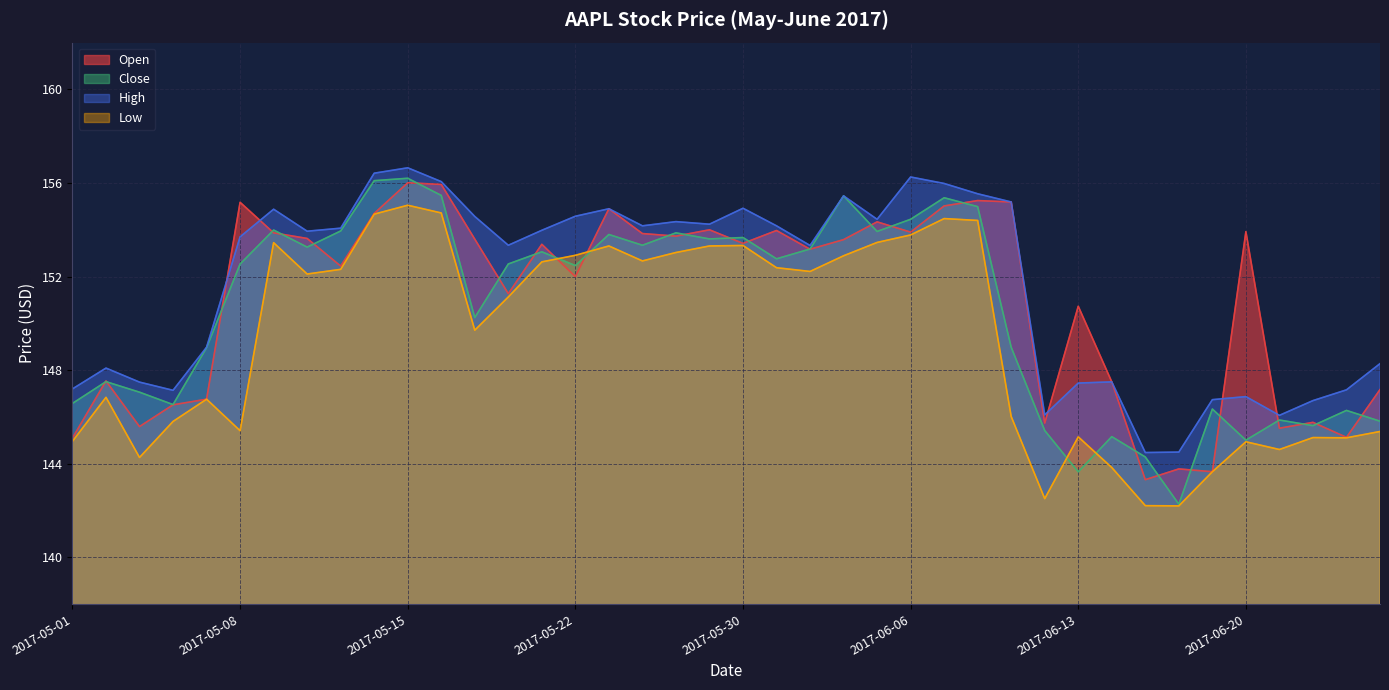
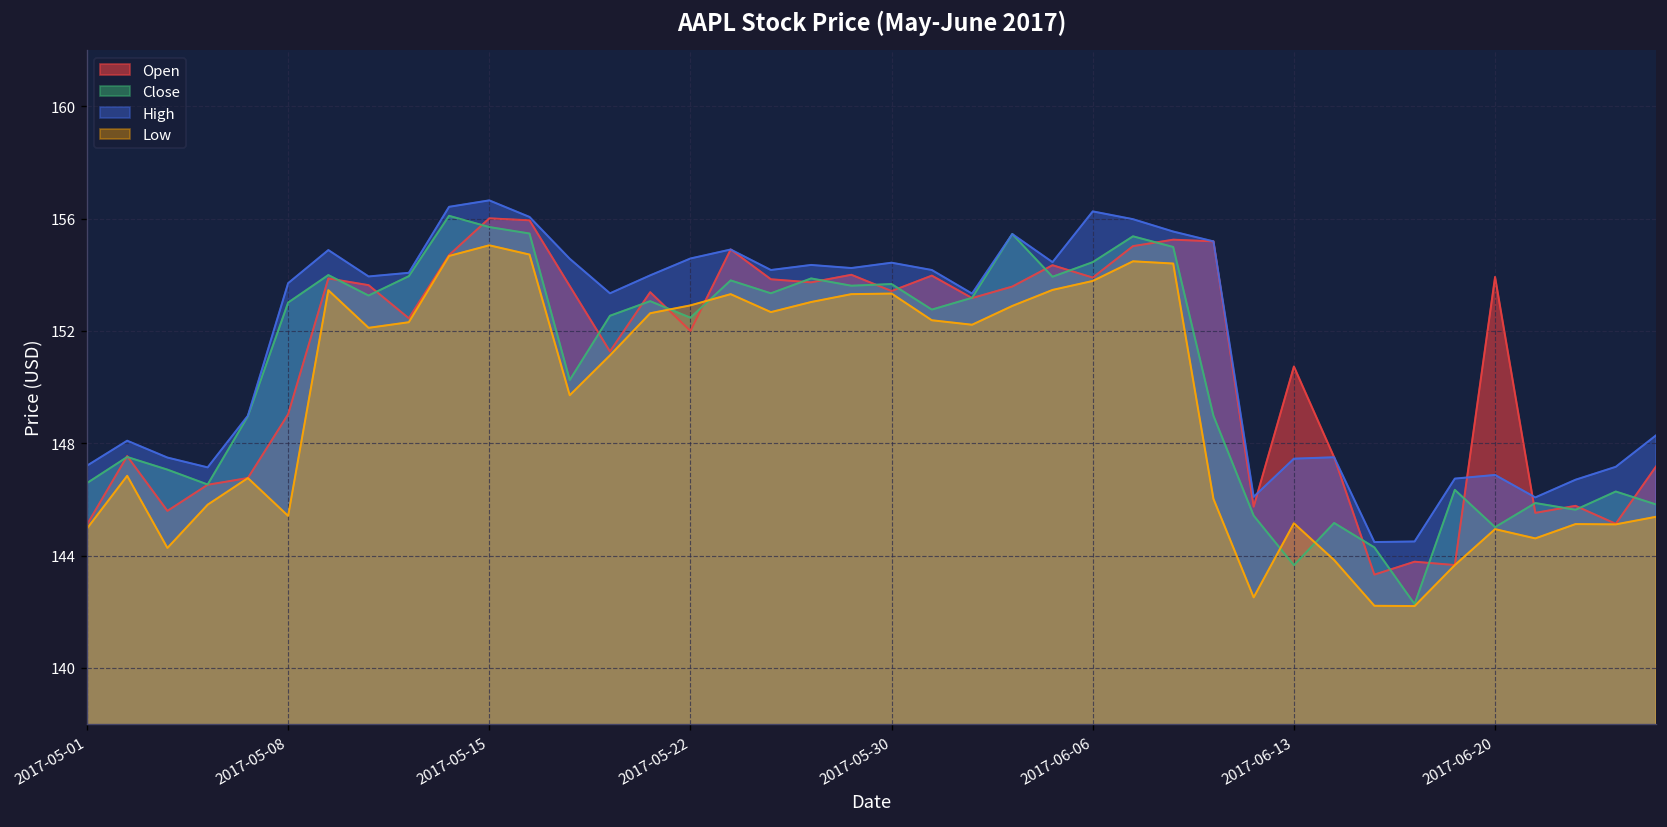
Open, 2017-05-08: 155.2 -> 149.0
Close, 2017-05-08: 152.5 -> 153.0
Close, 2017-05-15: 156.2 -> 155.7
High, 2017-05-30: 154.9 -> 154.4
